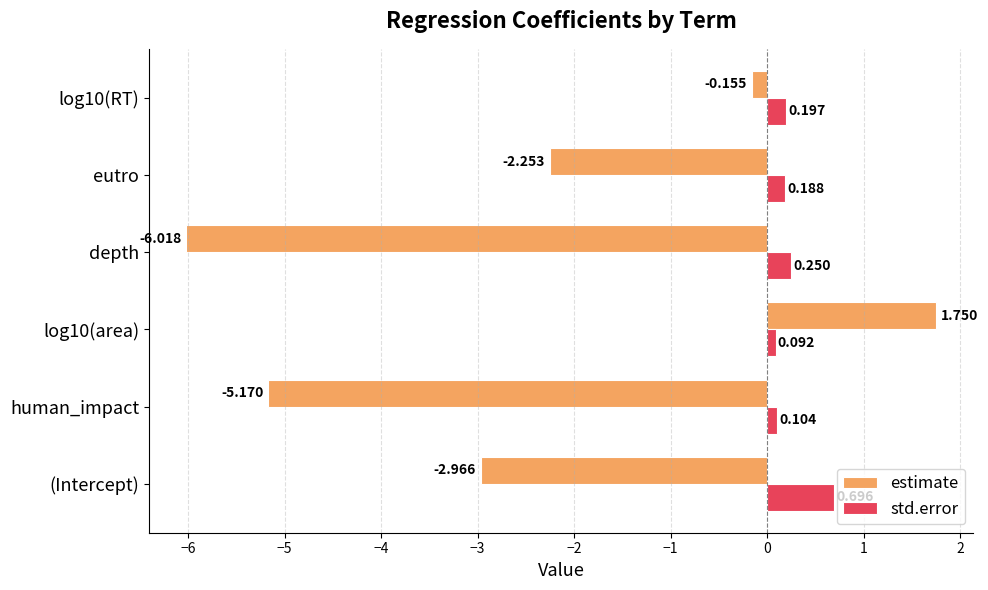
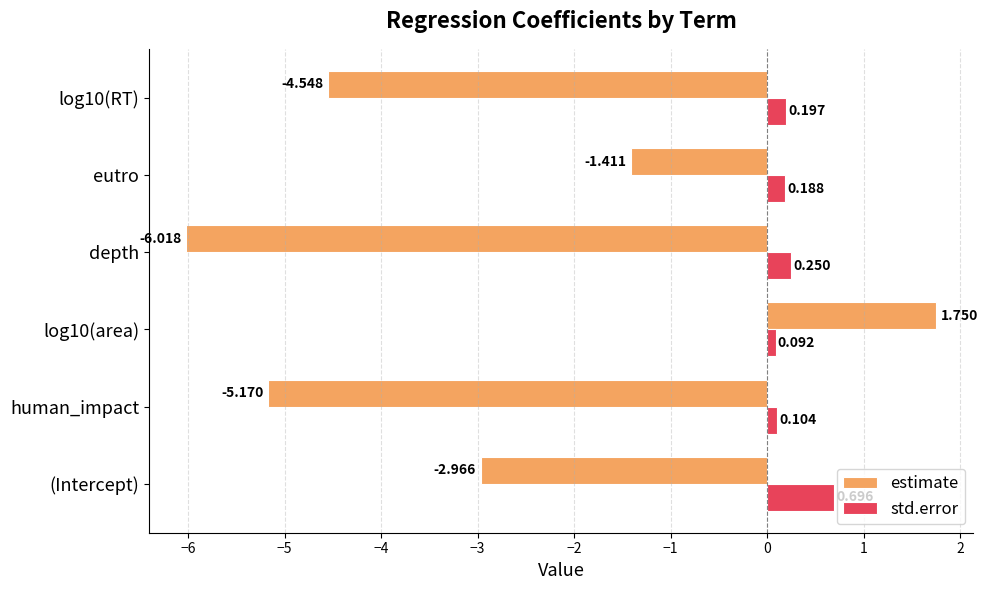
estimate, log10(RT): -0.155 -> -4.548
estimate, eutro: -2.253 -> -1.411
